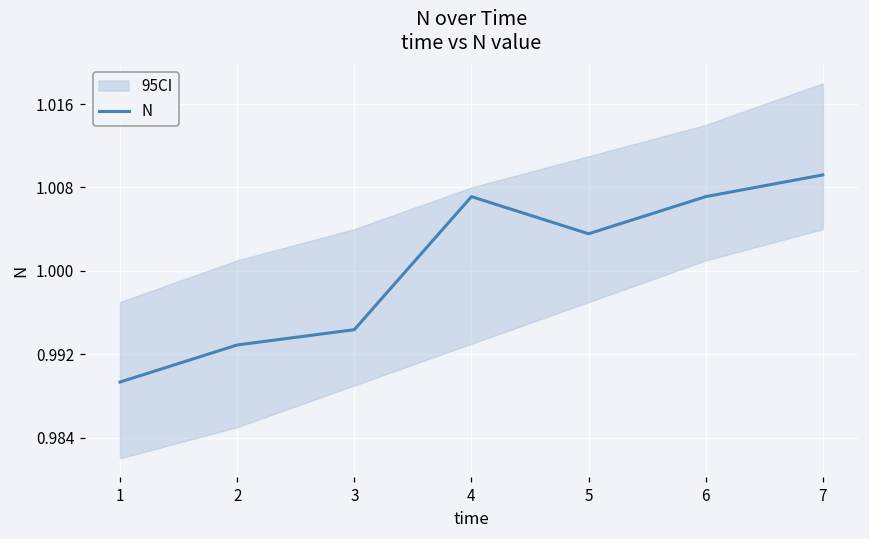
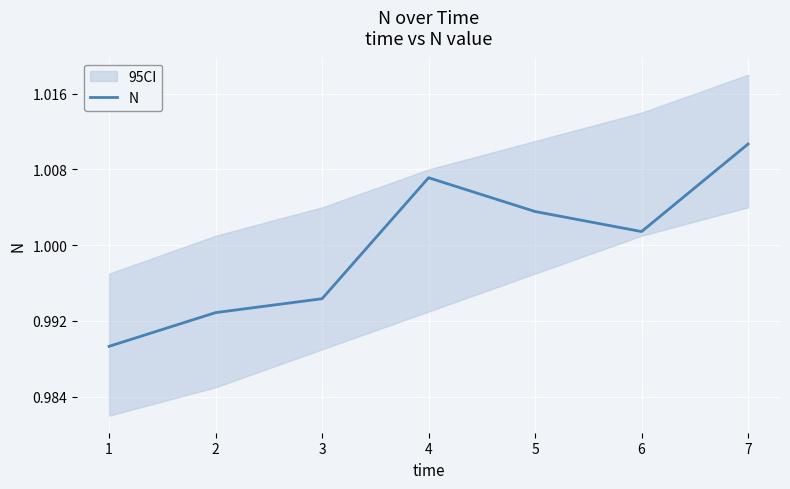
N, 6: 1.007 -> 1.001
N, 7: 1.009 -> 1.011
